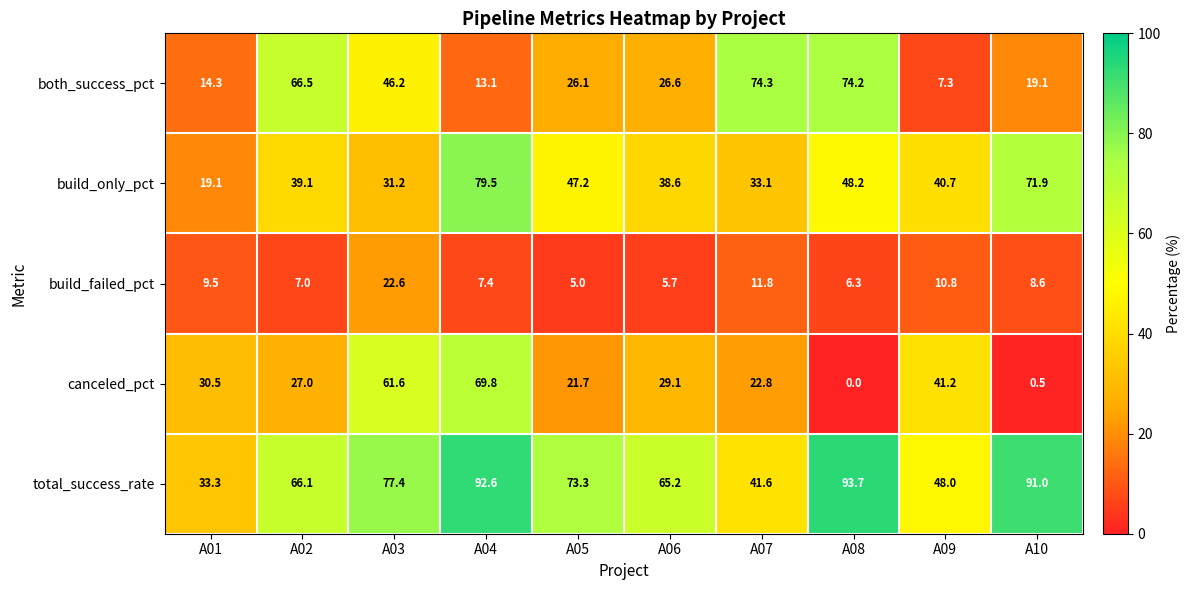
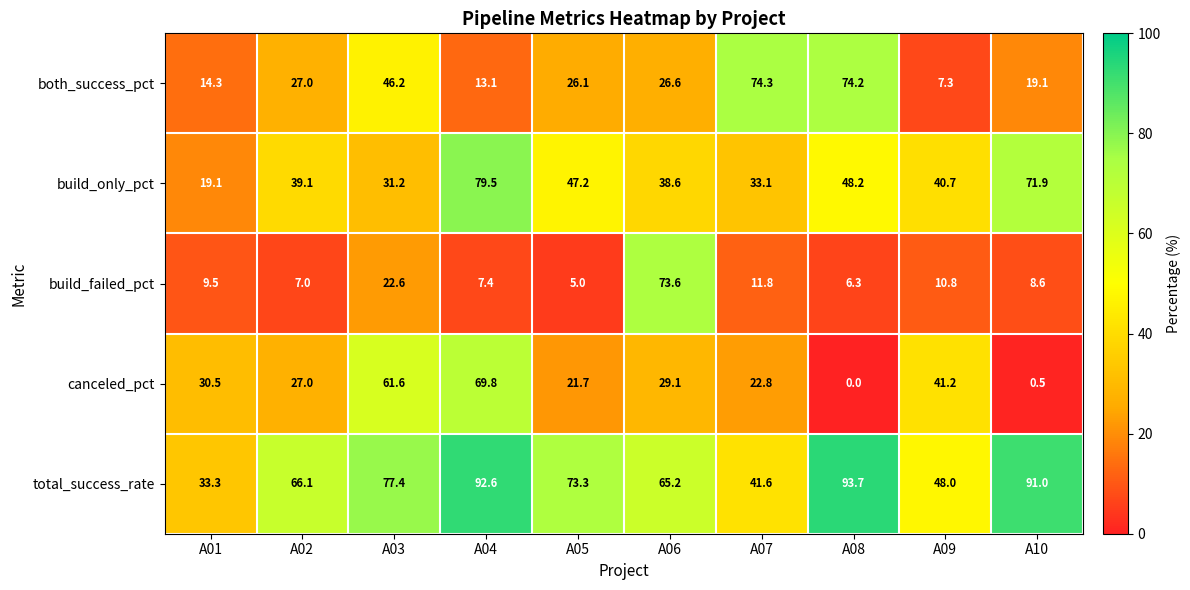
both_success_pct, A02: 66.5 -> 27.0
build_failed_pct, A06: 5.7 -> 73.6
